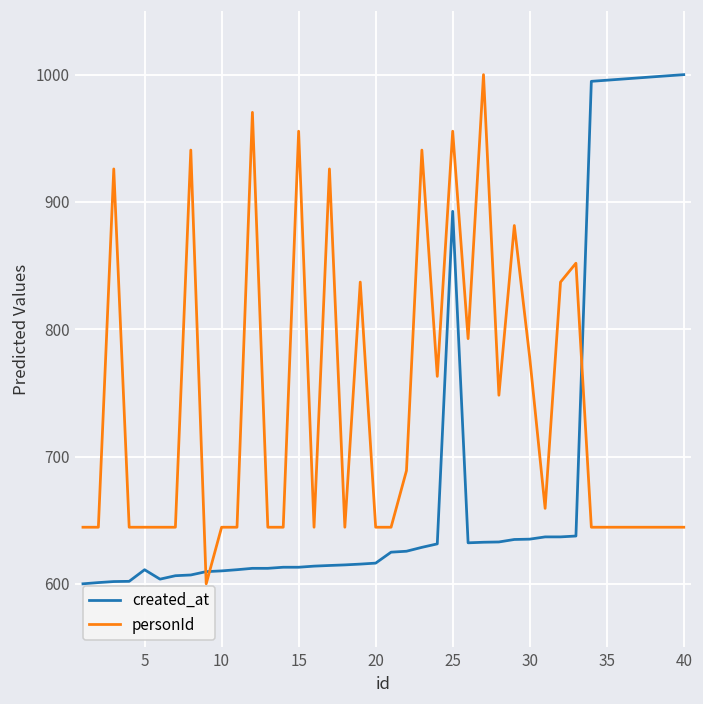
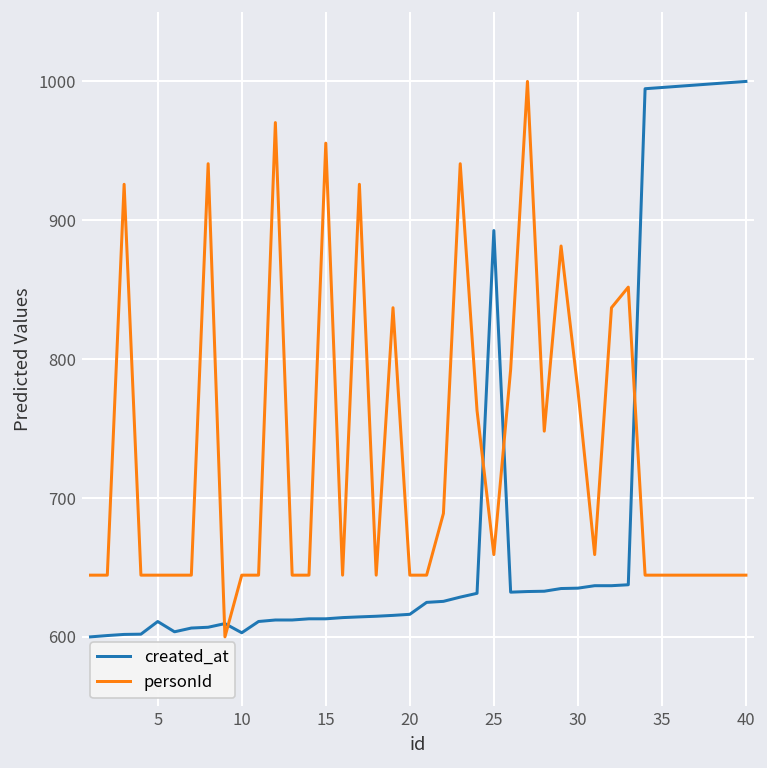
created_at, 10: 610 -> 603
personId, 25: 956 -> 659
